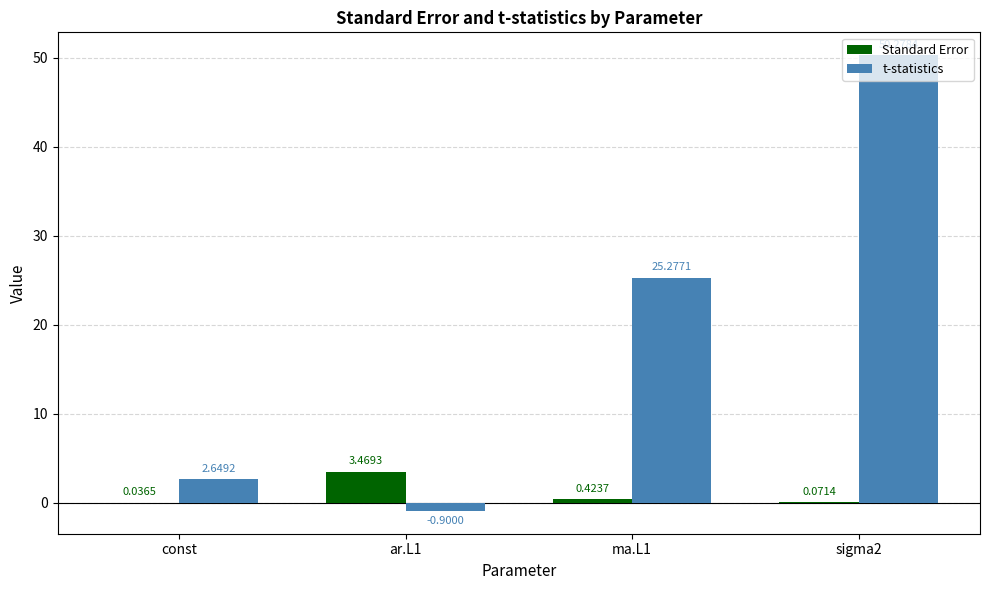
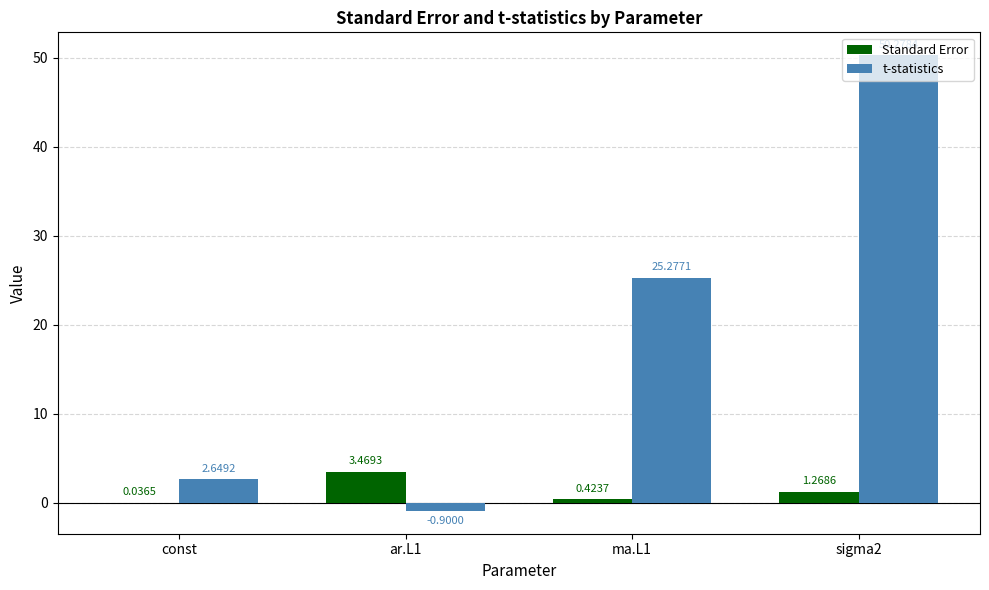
Standard Error, sigma2: 0.0714 -> 1.2686
